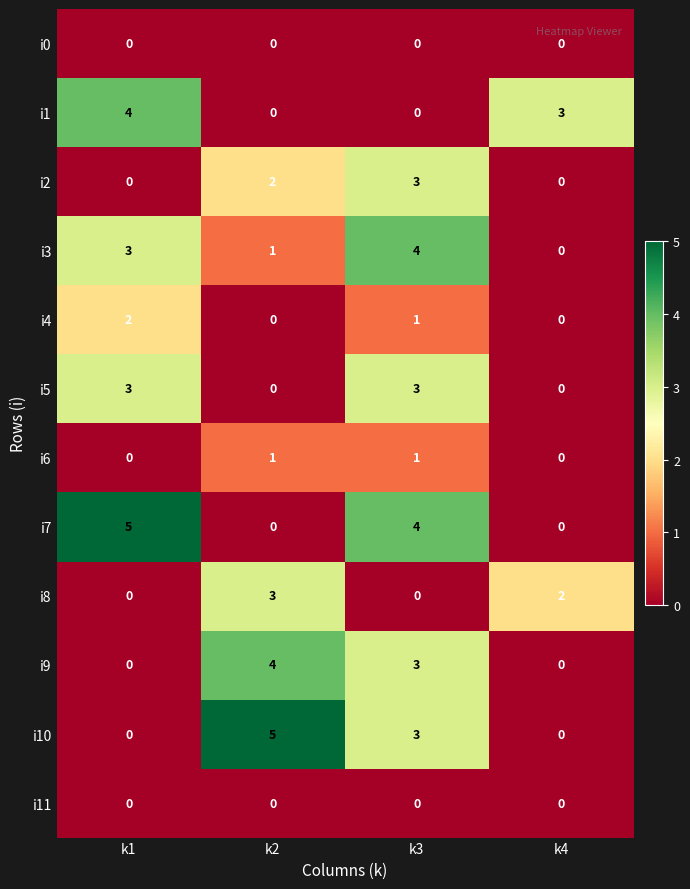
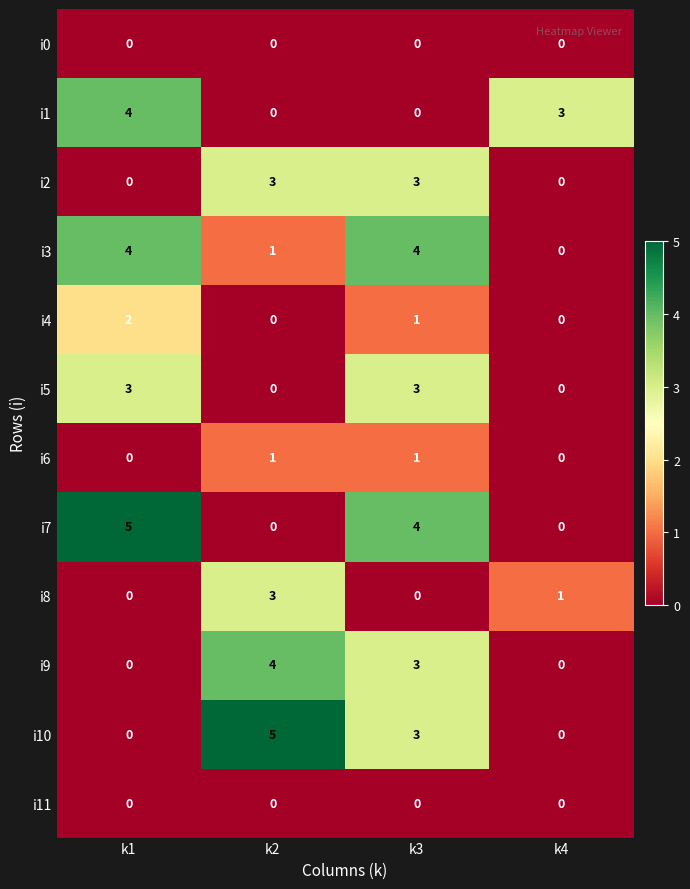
i2, k2: 2 -> 3
i3, k1: 3 -> 4
i8, k4: 2 -> 1
